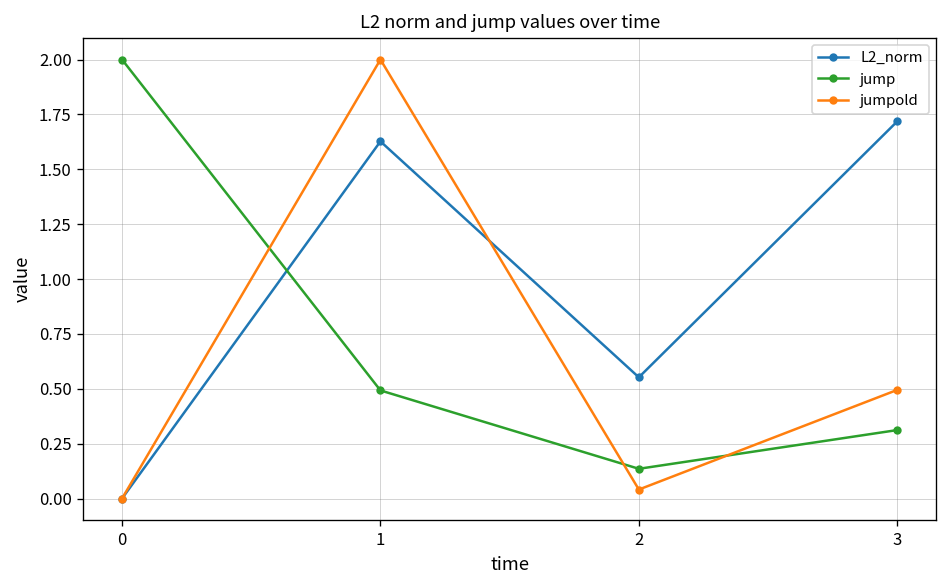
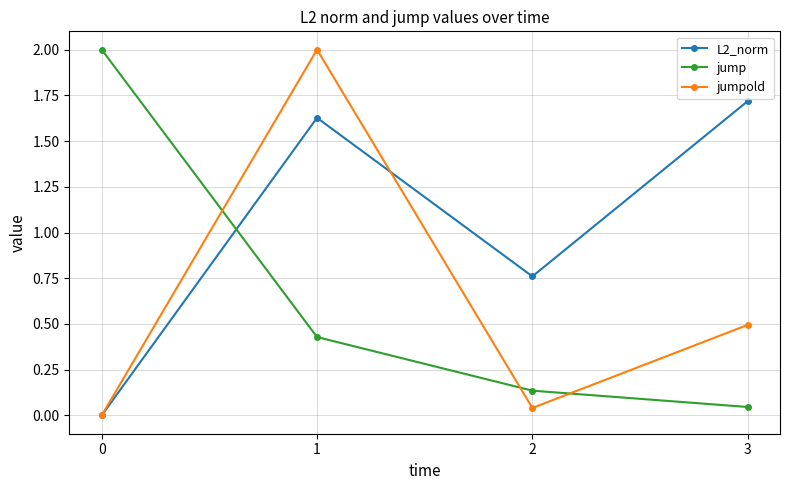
jump, 1: 0.49 -> 0.43
L2_norm, 2: 0.55 -> 0.76
jump, 3: 0.31 -> 0.05
